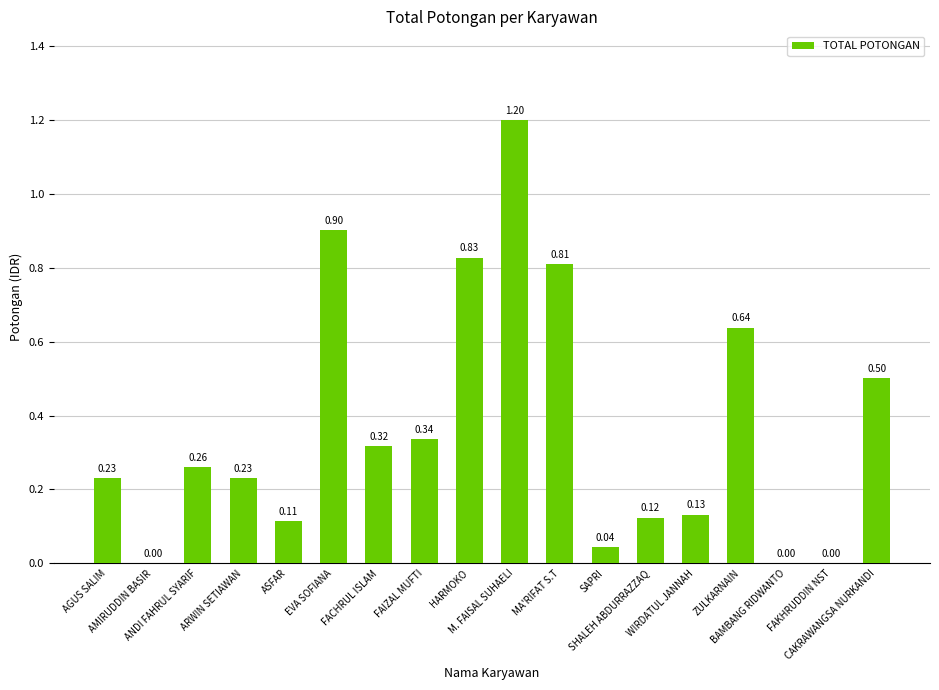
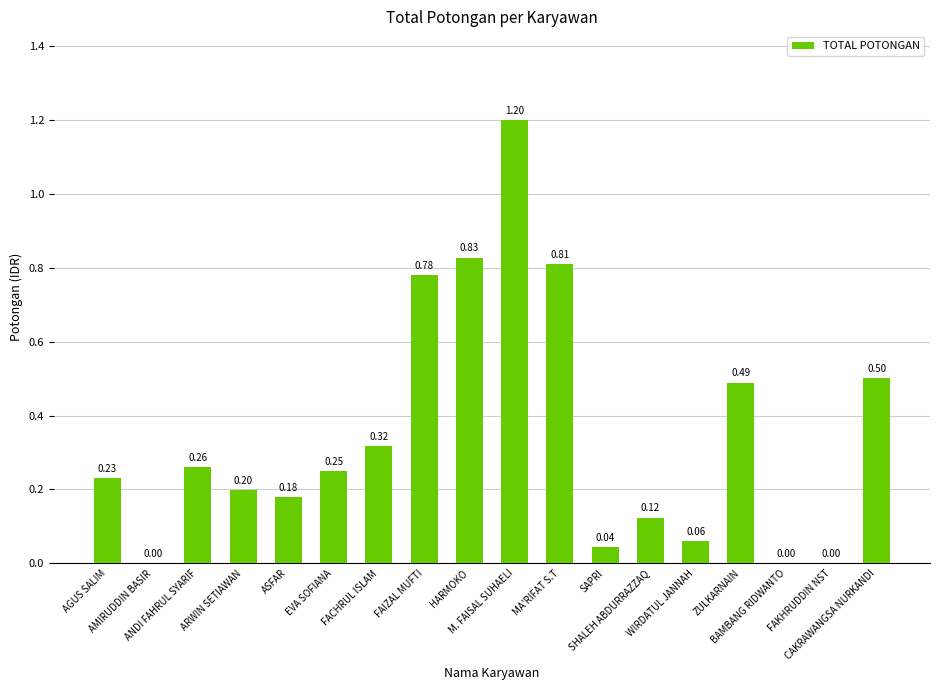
ARWIN SETIAWAN: 0.23 -> 0.20
ASFAR: 0.11 -> 0.18
EVA SOFIANA: 0.90 -> 0.25
FAIZAL MUFTI: 0.34 -> 0.78
WIRDATUL JANNAH: 0.13 -> 0.06
ZULKARNAIN: 0.64 -> 0.49
